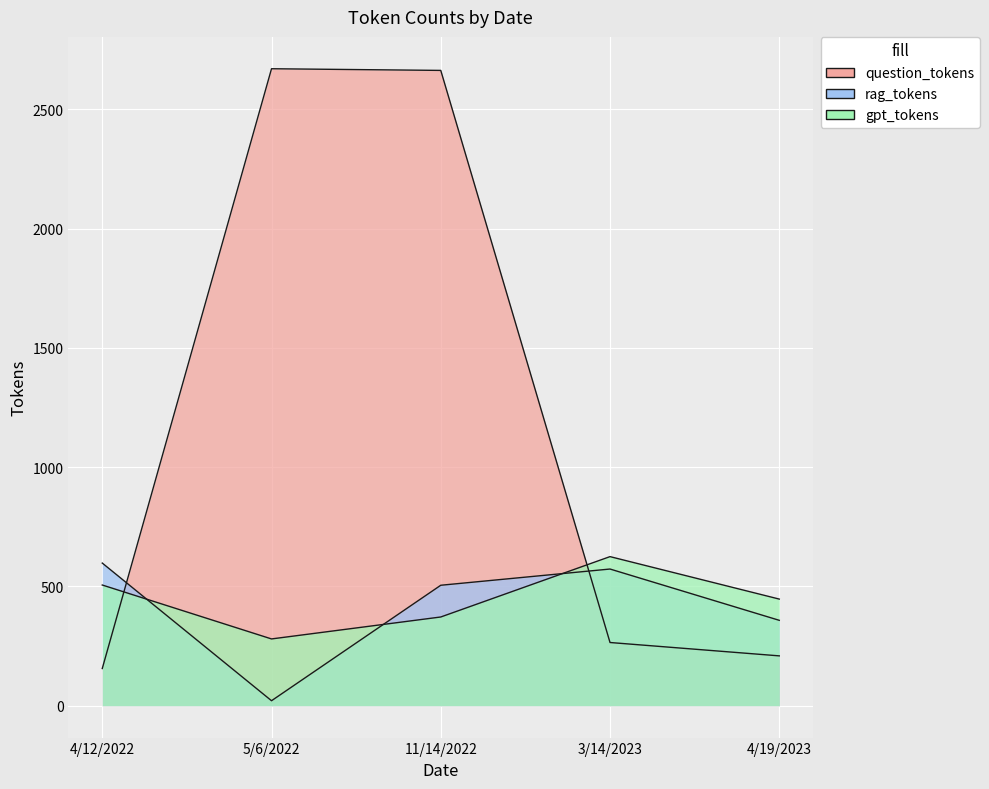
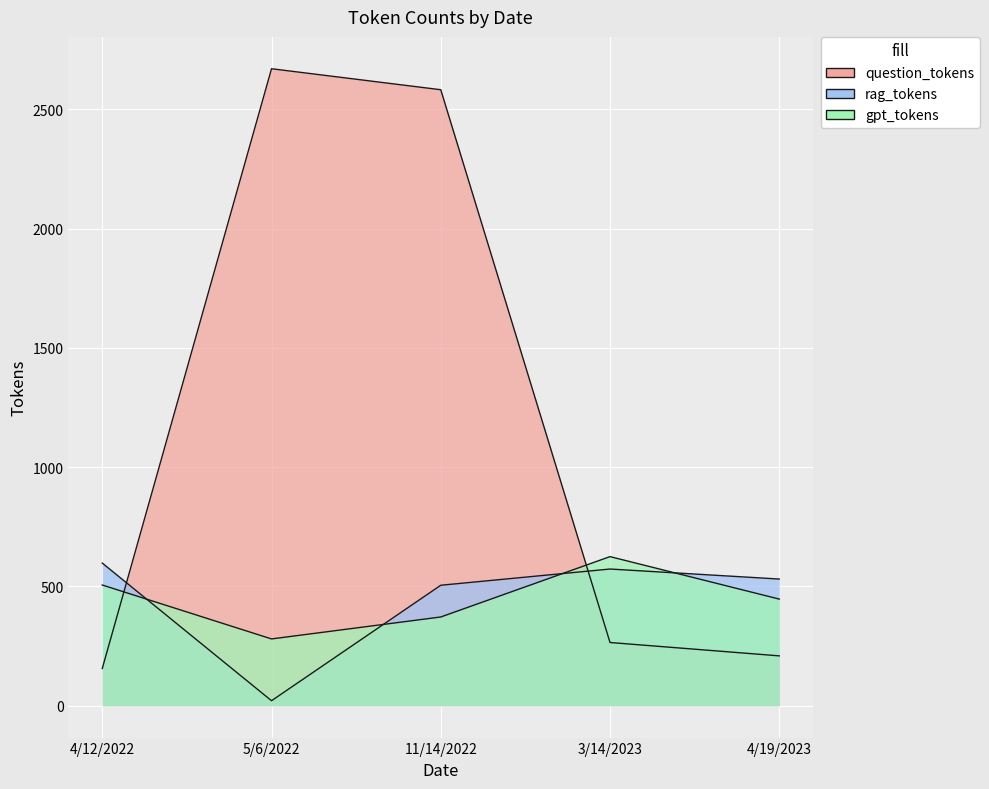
question_tokens, 11/14/2022: 2660 -> 2580
rag_tokens, 4/19/2023: 360 -> 530
